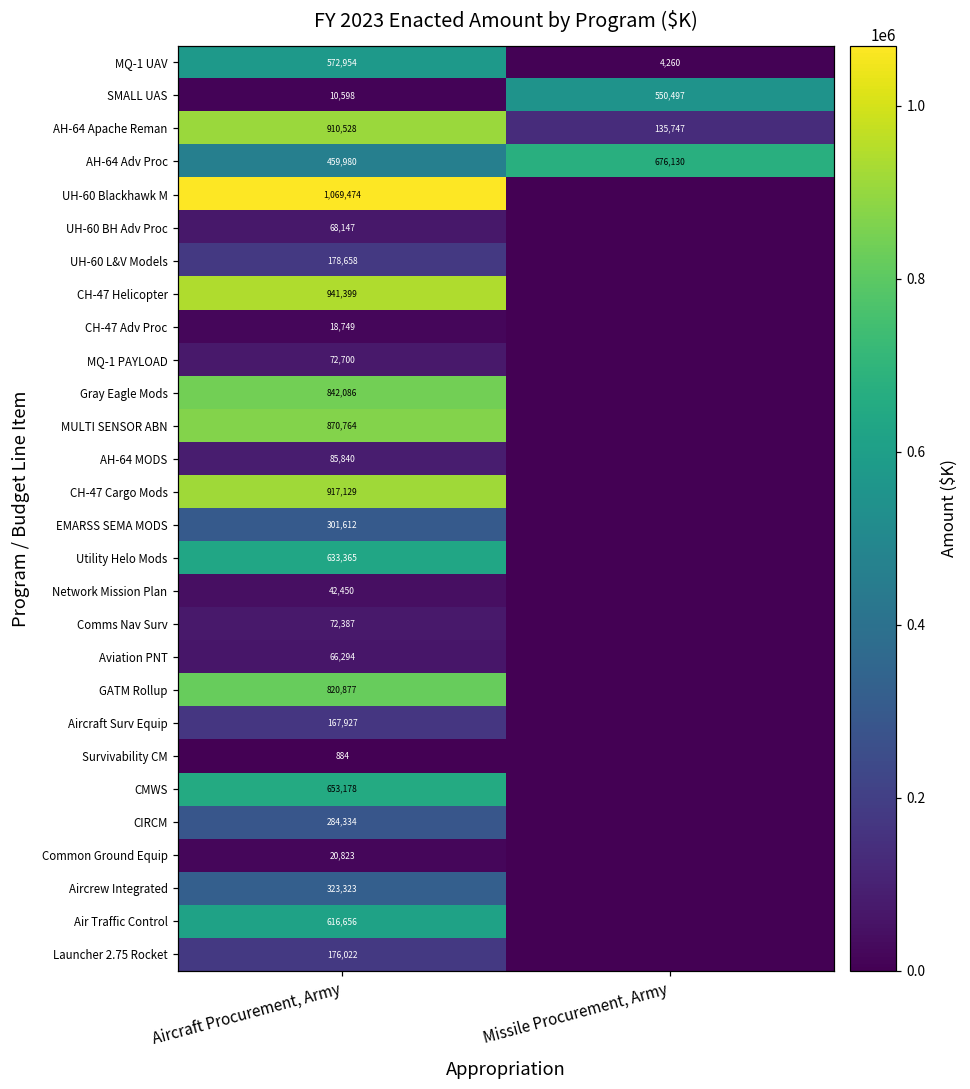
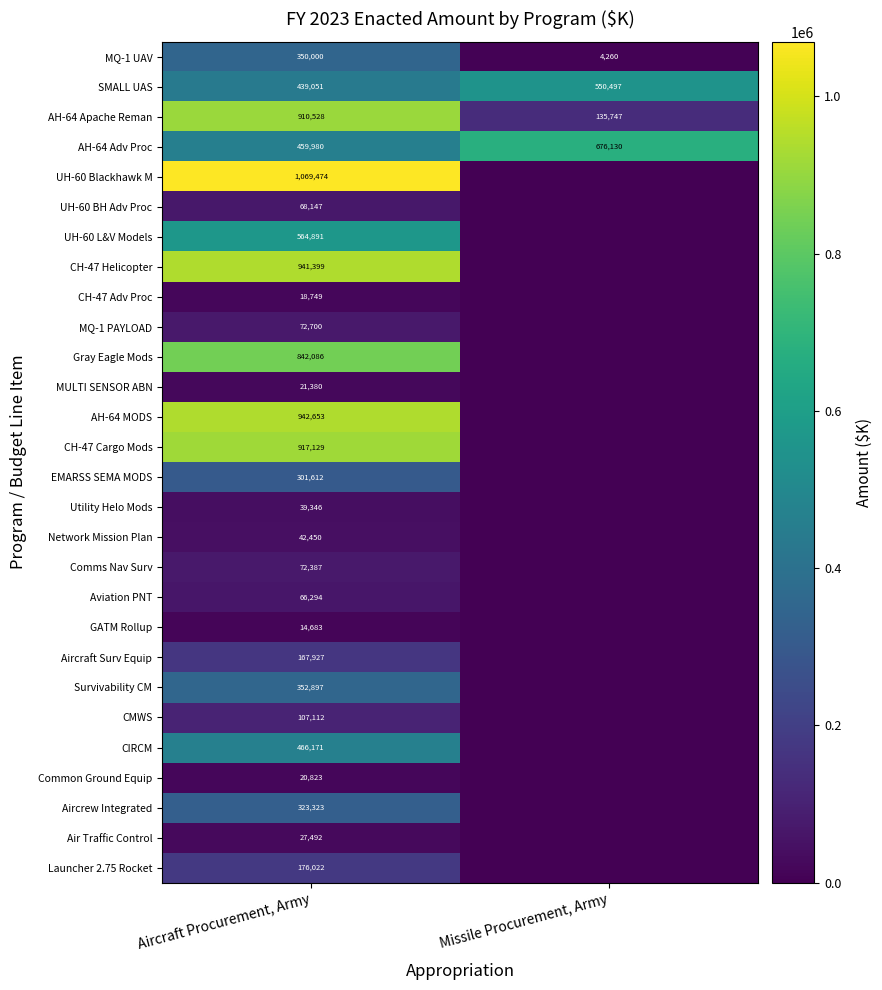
MQ-1 UAV, Aircraft Procurement, Army: 572,954 -> 350,000
SMALL UAS, Aircraft Procurement, Army: 10,598 -> 439,051
UH-60 L&V Models, Aircraft Procurement, Army: 178,658 -> 564,891
MULTI SENSOR ABN, Aircraft Procurement, Army: 870,764 -> 21,380
AH-64 MODS, Aircraft Procurement, Army: 85,840 -> 942,653
Utility Helo Mods, Aircraft Procurement, Army: 633,365 -> 39,346
GATM Rollup, Aircraft Procurement, Army: 820,877 -> 14,683
Survivability CM, Aircraft Procurement, Army: 884 -> 352,897
CMWS, Aircraft Procurement, Army: 653,178 -> 107,112
CIRCM, Aircraft Procurement, Army: 284,334 -> 466,171
Air Traffic Control, Aircraft Procurement, Army: 616,656 -> 27,492
